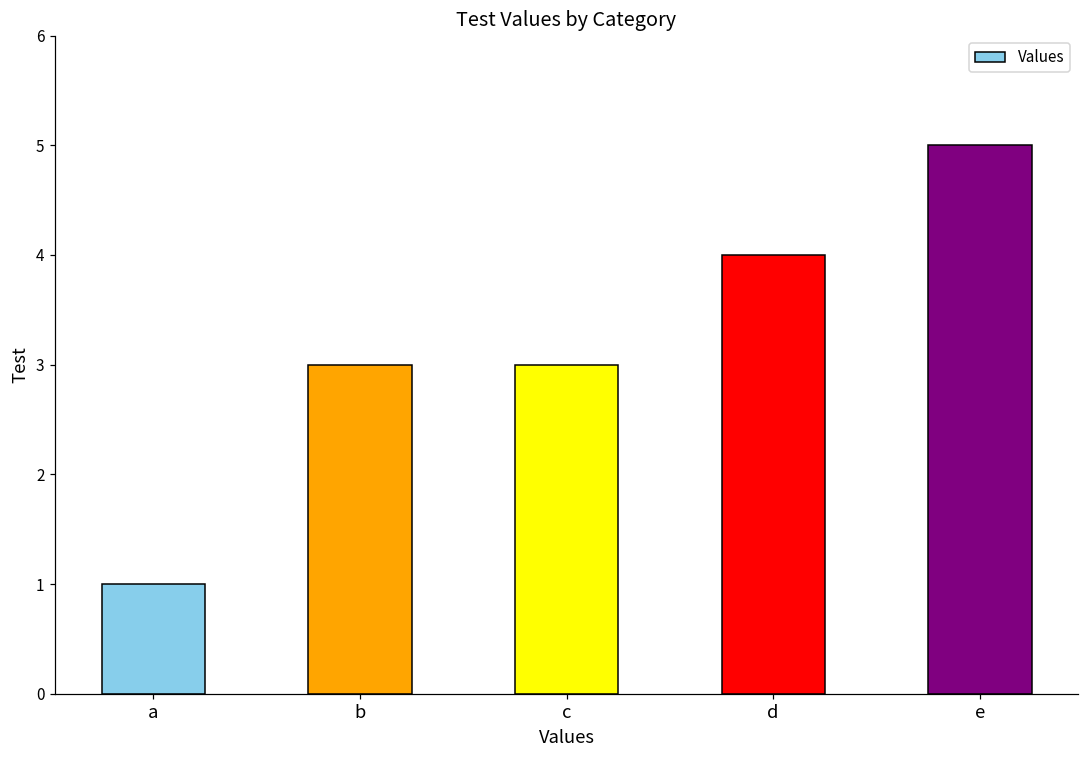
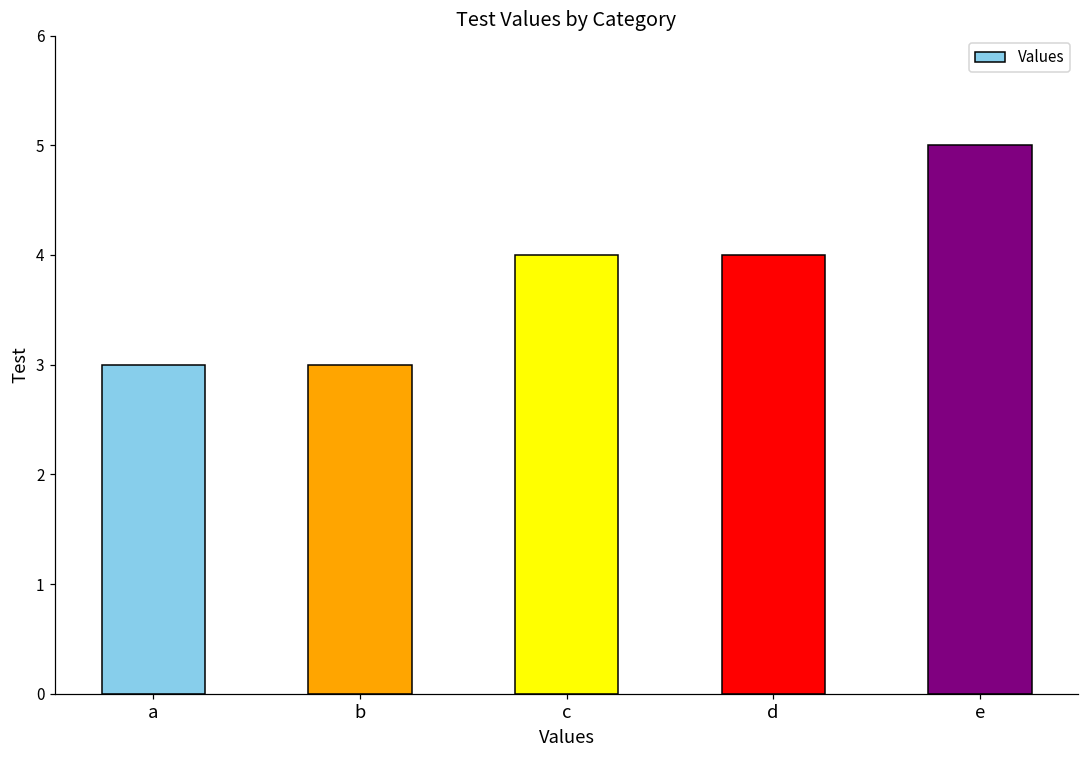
a: 1 -> 3
c: 3 -> 4
